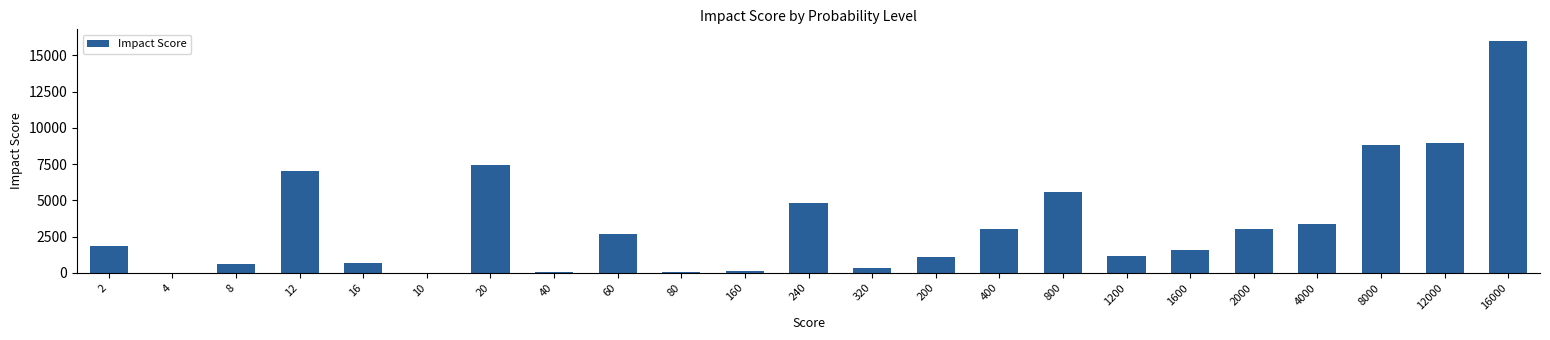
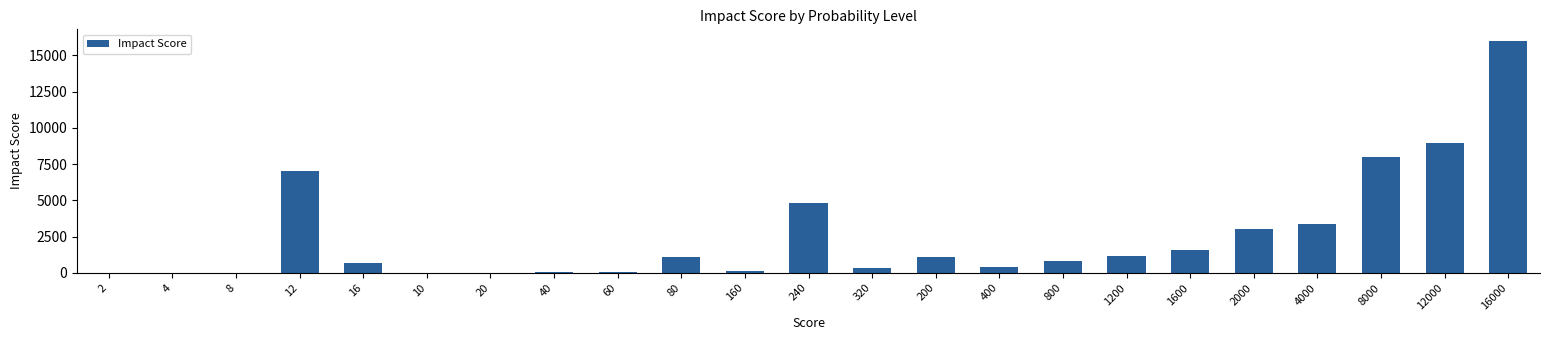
2: 1900 -> 0
8: 600 -> 0
20: 7400 -> 0
60: 2700 -> 100
80: 100 -> 1100
400: 3000 -> 400
800: 5600 -> 800
8000: 8800 -> 8000
